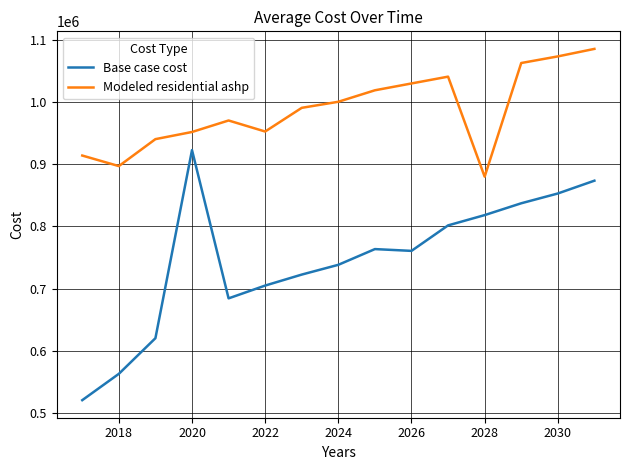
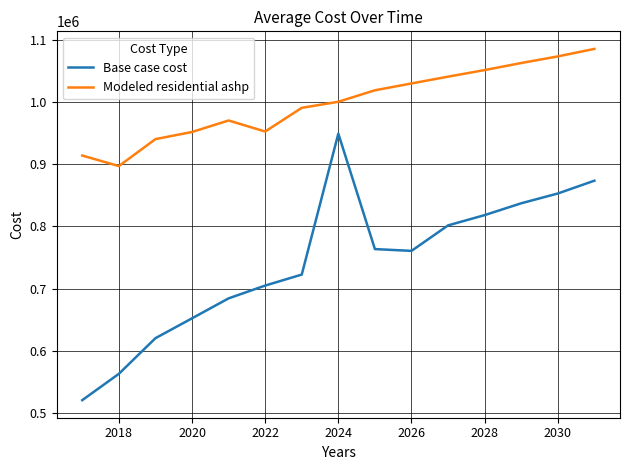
Base case cost, 2020: 920000 -> 650000
Base case cost, 2024: 740000 -> 950000
Modeled residential ashp, 2028: 880000 -> 1050000
